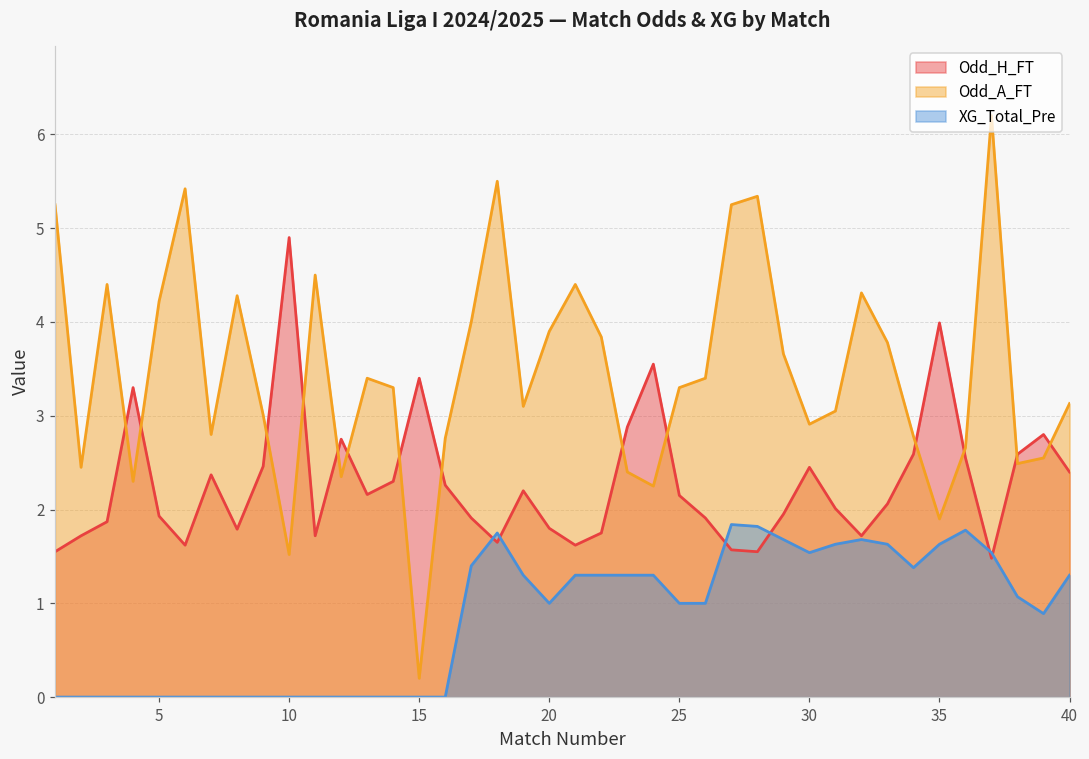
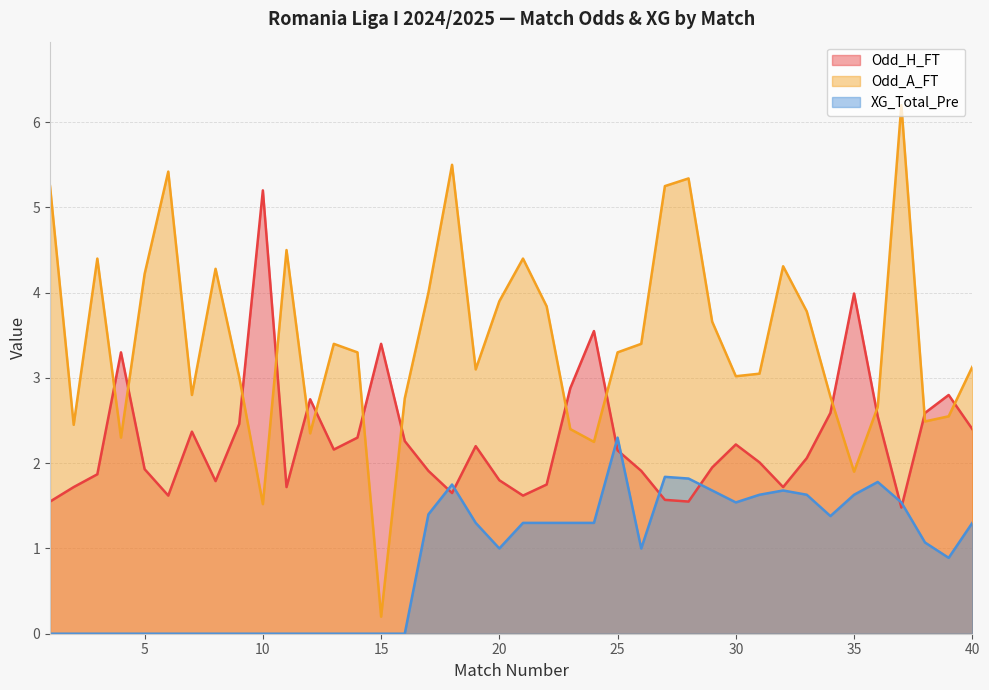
Odd_H_FT, 10: 4.9 -> 5.2
XG_Total_Pre, 25: 1.0 -> 2.3
Odd_H_FT, 30: 2.5 -> 2.2
Odd_A_FT, 30: 2.9 -> 3.0
